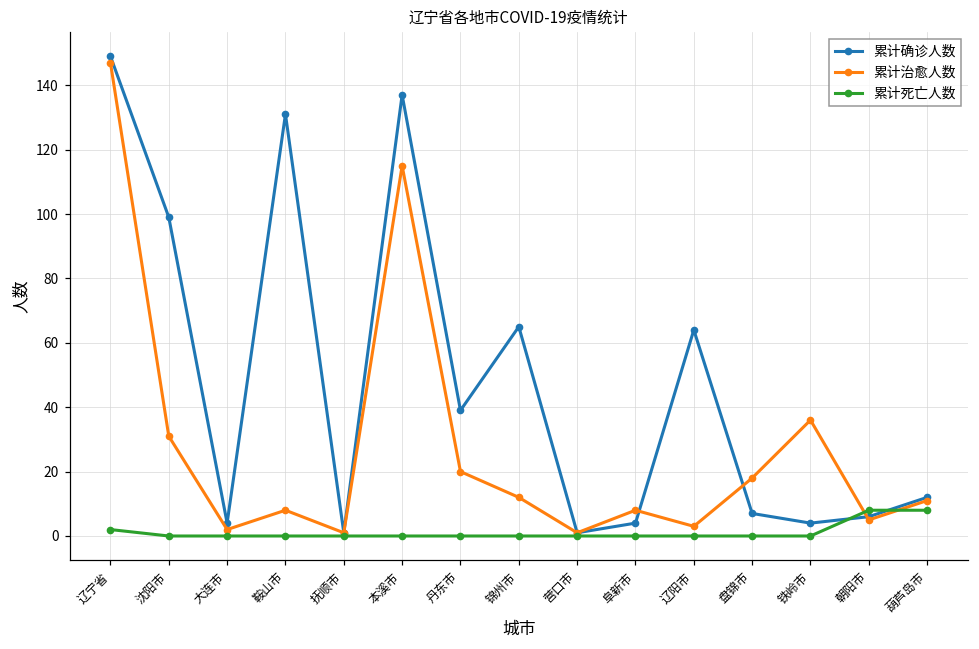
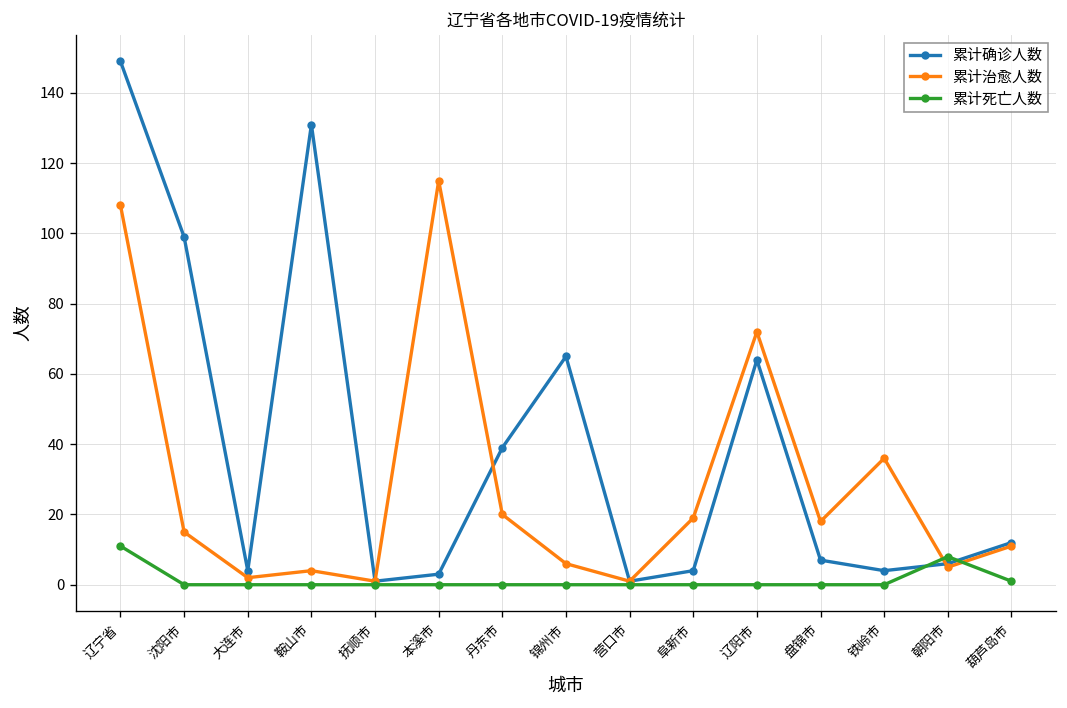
累计治愈人数, 辽宁省: 147 -> 108
累计死亡人数, 辽宁省: 2 -> 11
累计治愈人数, 沈阳市: 31 -> 15
累计治愈人数, 鞍山市: 8 -> 4
累计确诊人数, 本溪市: 137 -> 3
累计治愈人数, 锦州市: 12 -> 6
累计治愈人数, 阜新市: 8 -> 19
累计治愈人数, 辽阳市: 3 -> 72
累计死亡人数, 葫芦岛市: 8 -> 1
